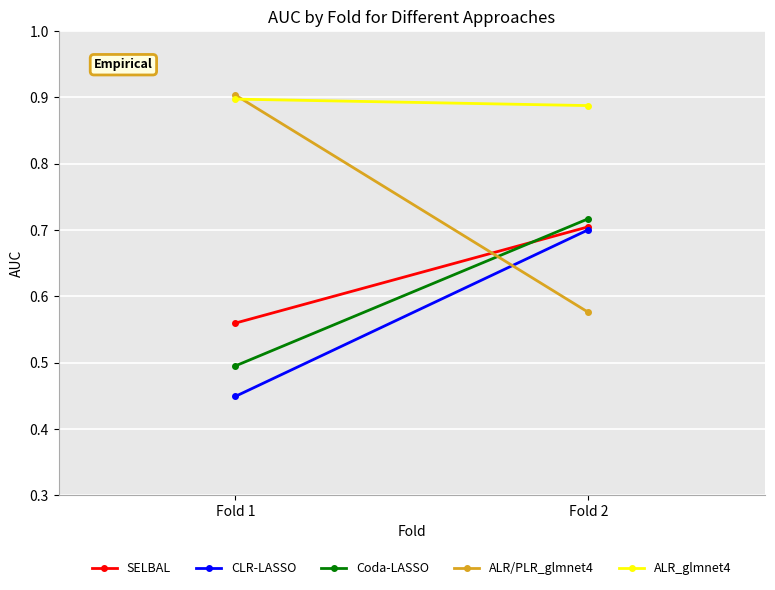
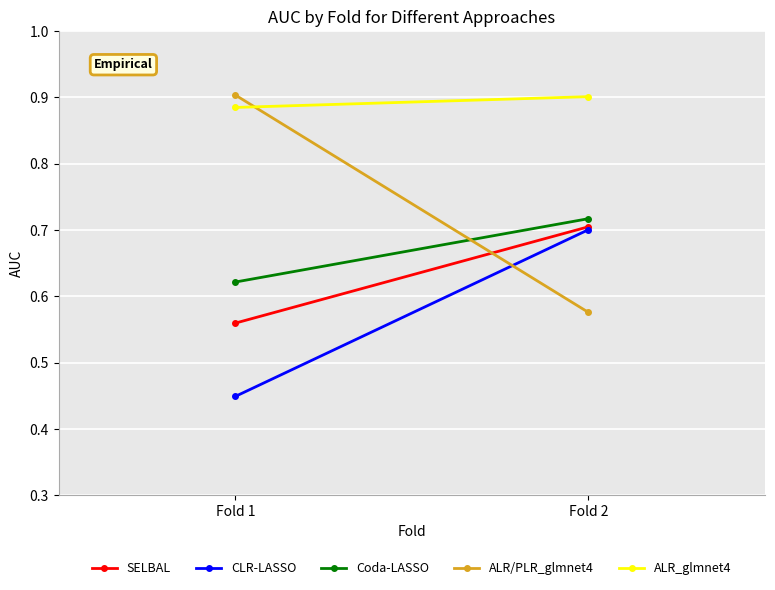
Coda-LASSO, Fold 1: 0.49 -> 0.62
ALR_glmnet4, Fold 1: 0.90 -> 0.88
ALR_glmnet4, Fold 2: 0.89 -> 0.90
